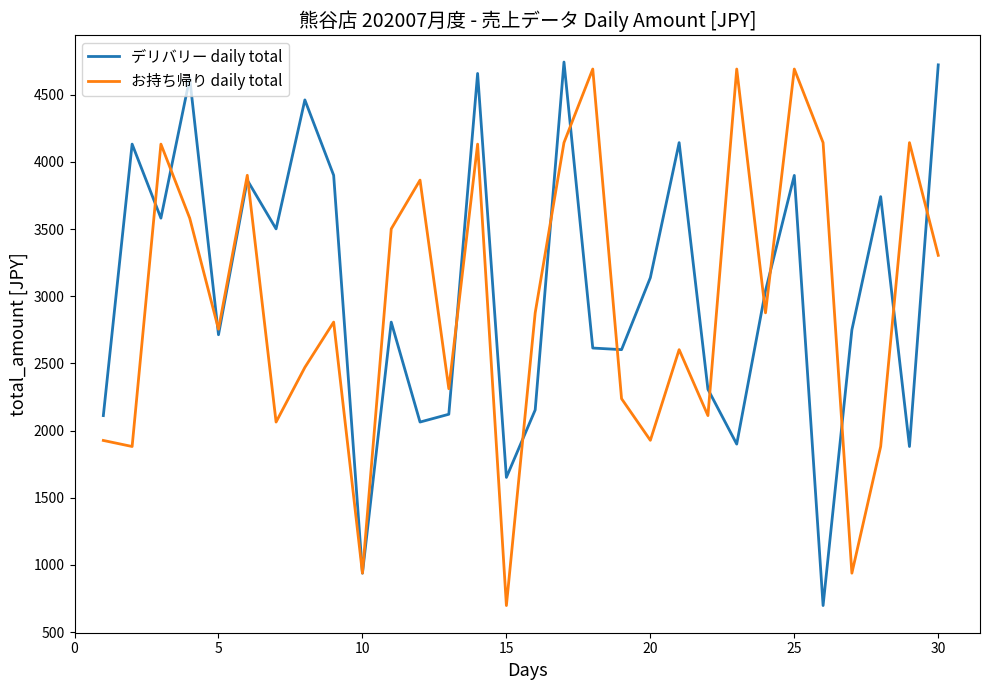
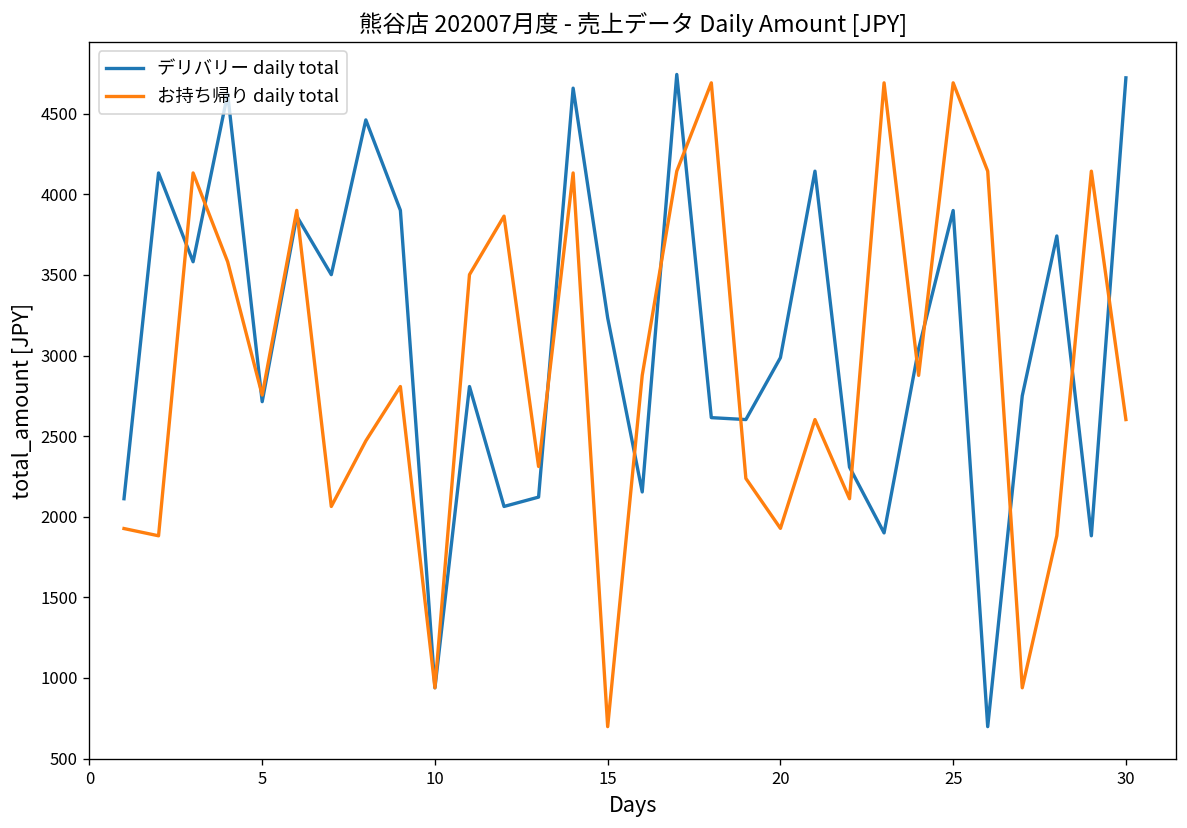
デリバリー daily total, 15: 1650 -> 3230
デリバリー daily total, 20: 3140 -> 2990
お持ち帰り daily total, 30: 3310 -> 2600
